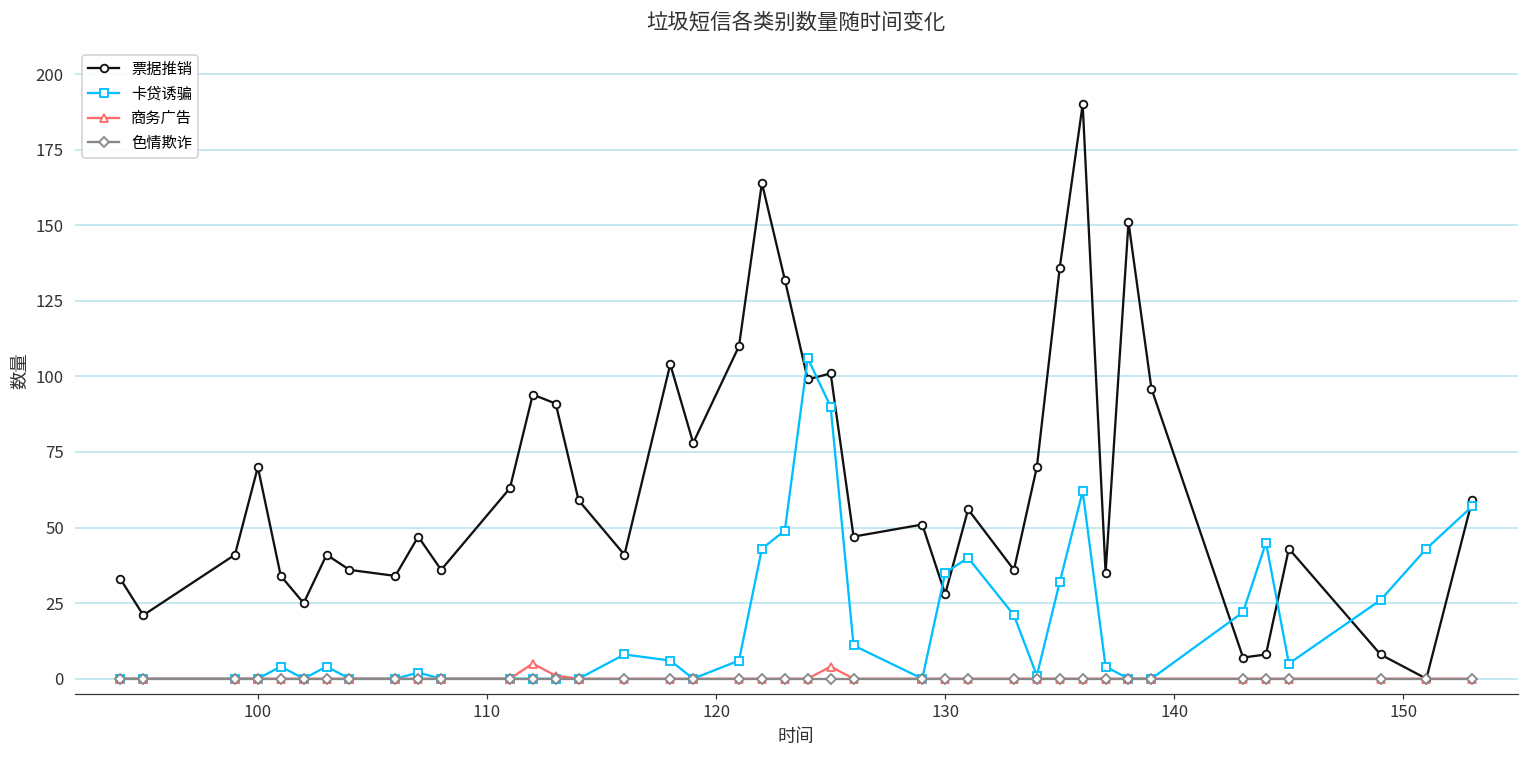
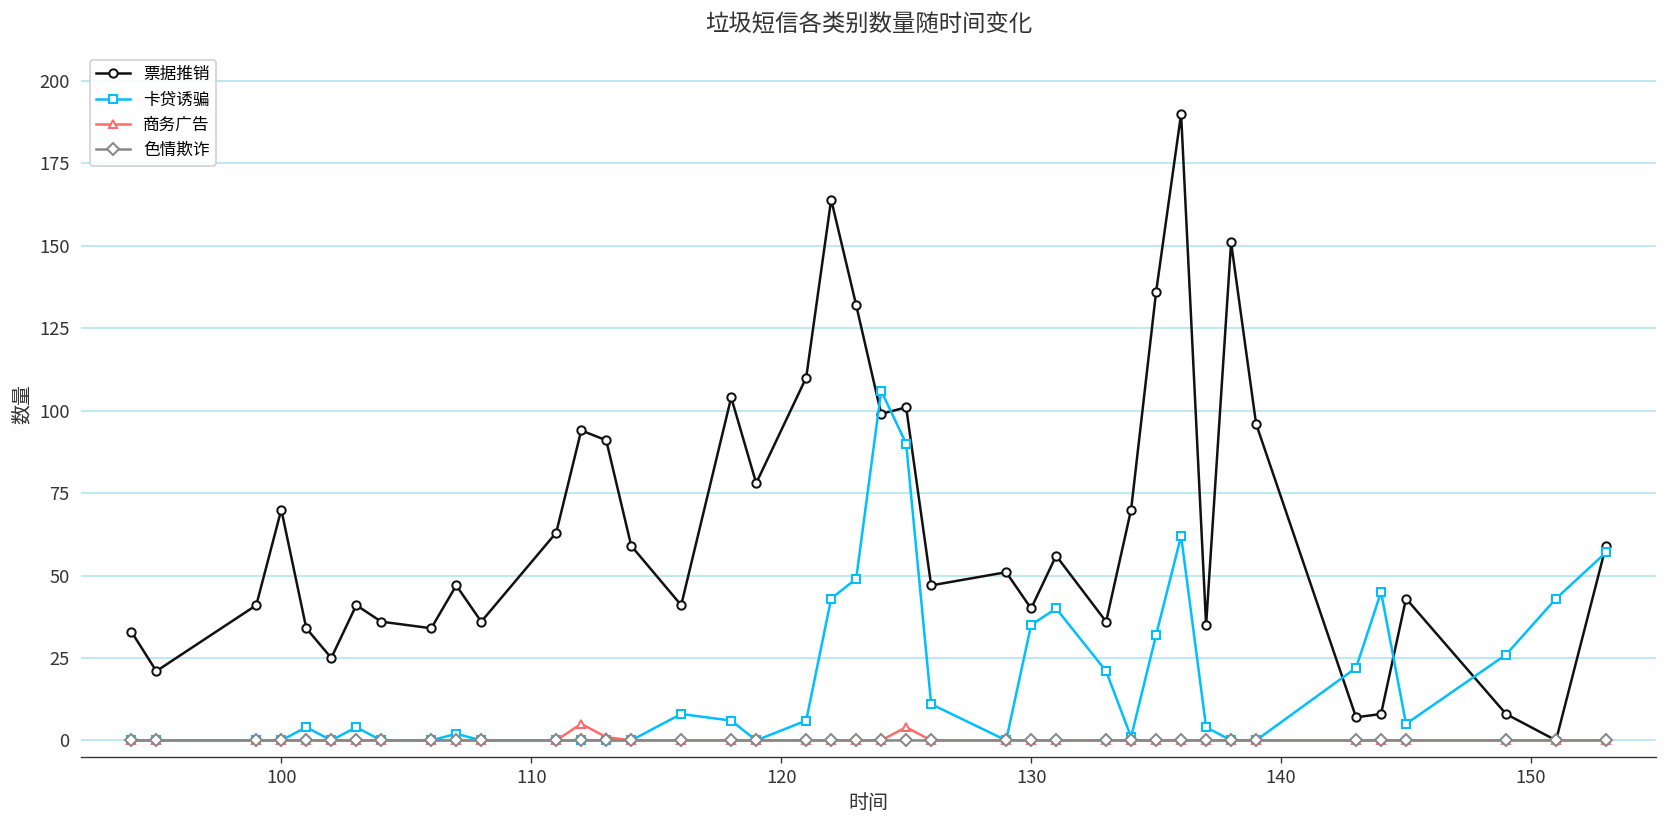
票据推销, 130: 28 -> 40
